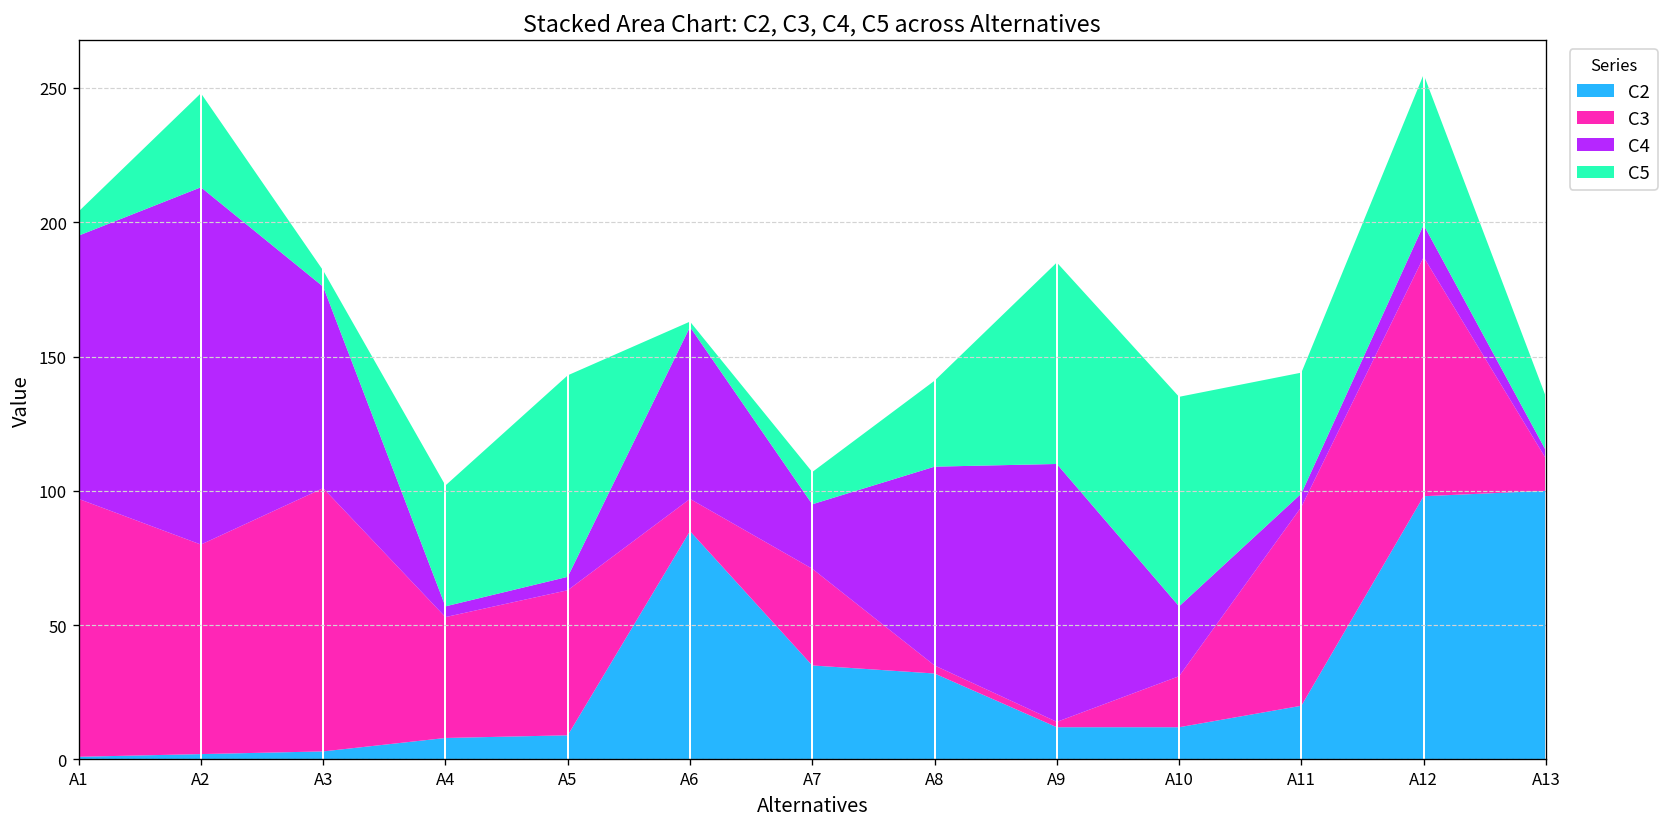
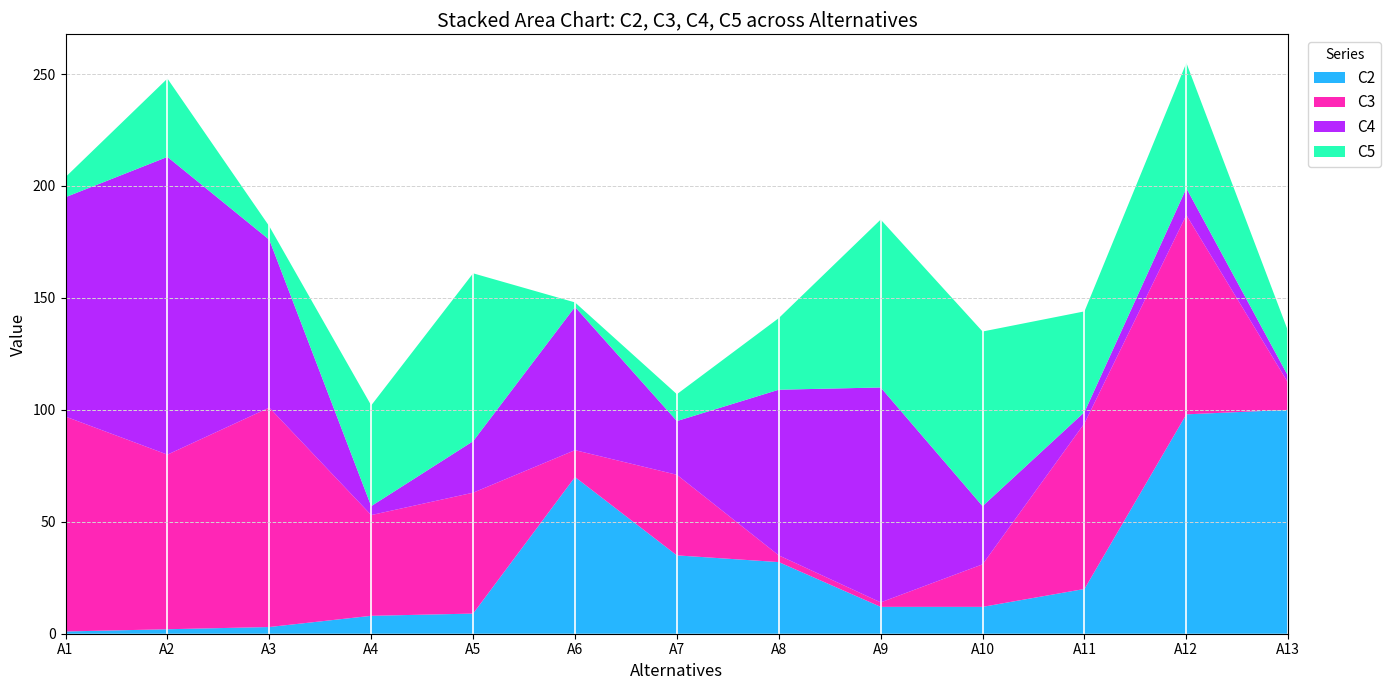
C4, A5: 5 -> 23
C2, A6: 85 -> 70
